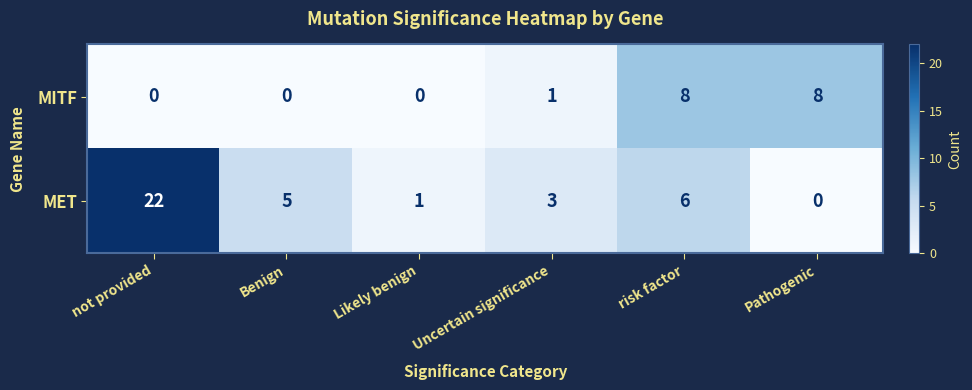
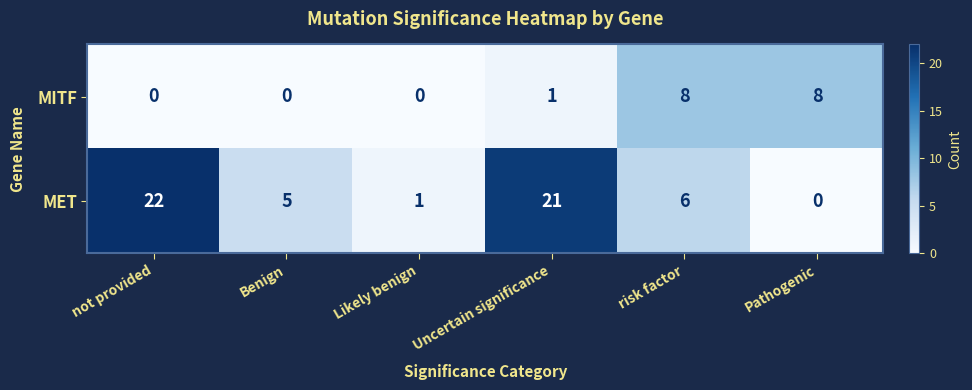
MET, Uncertain significance: 3 -> 21
